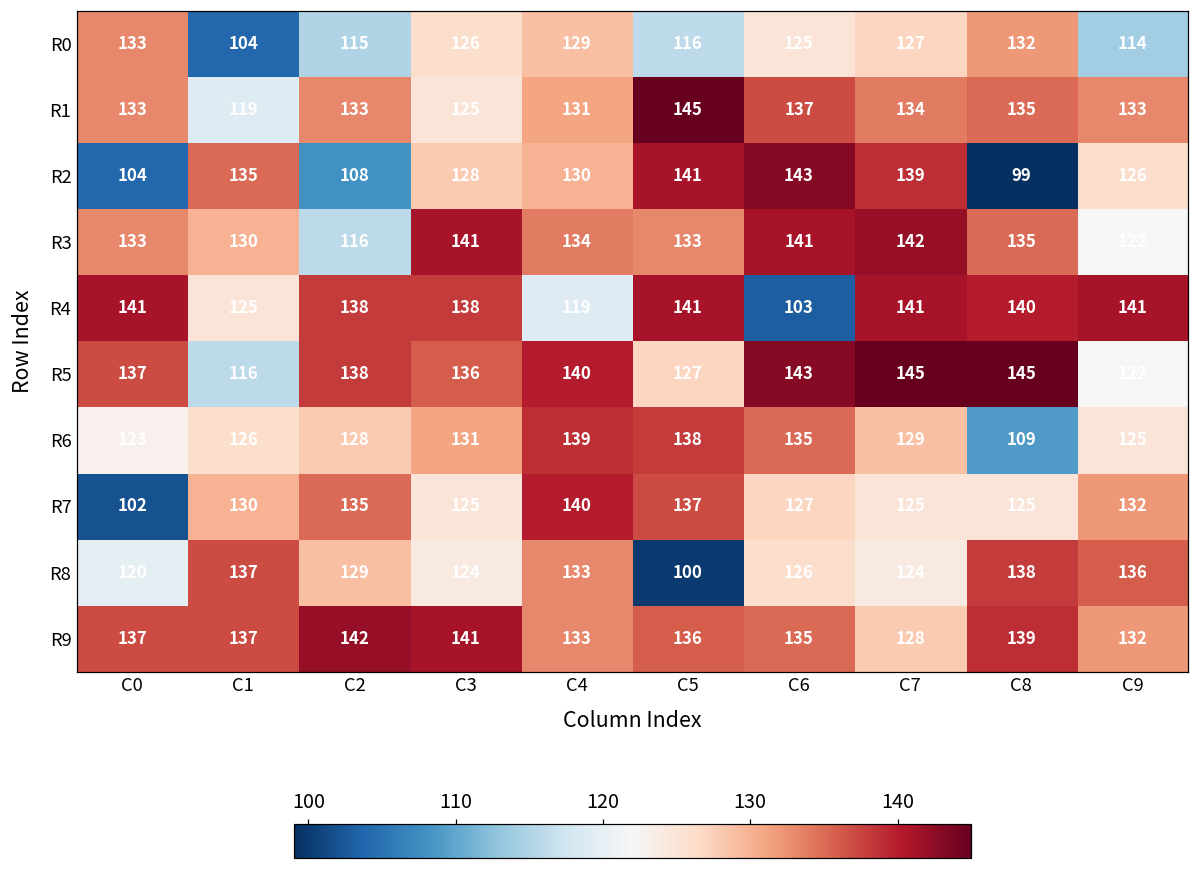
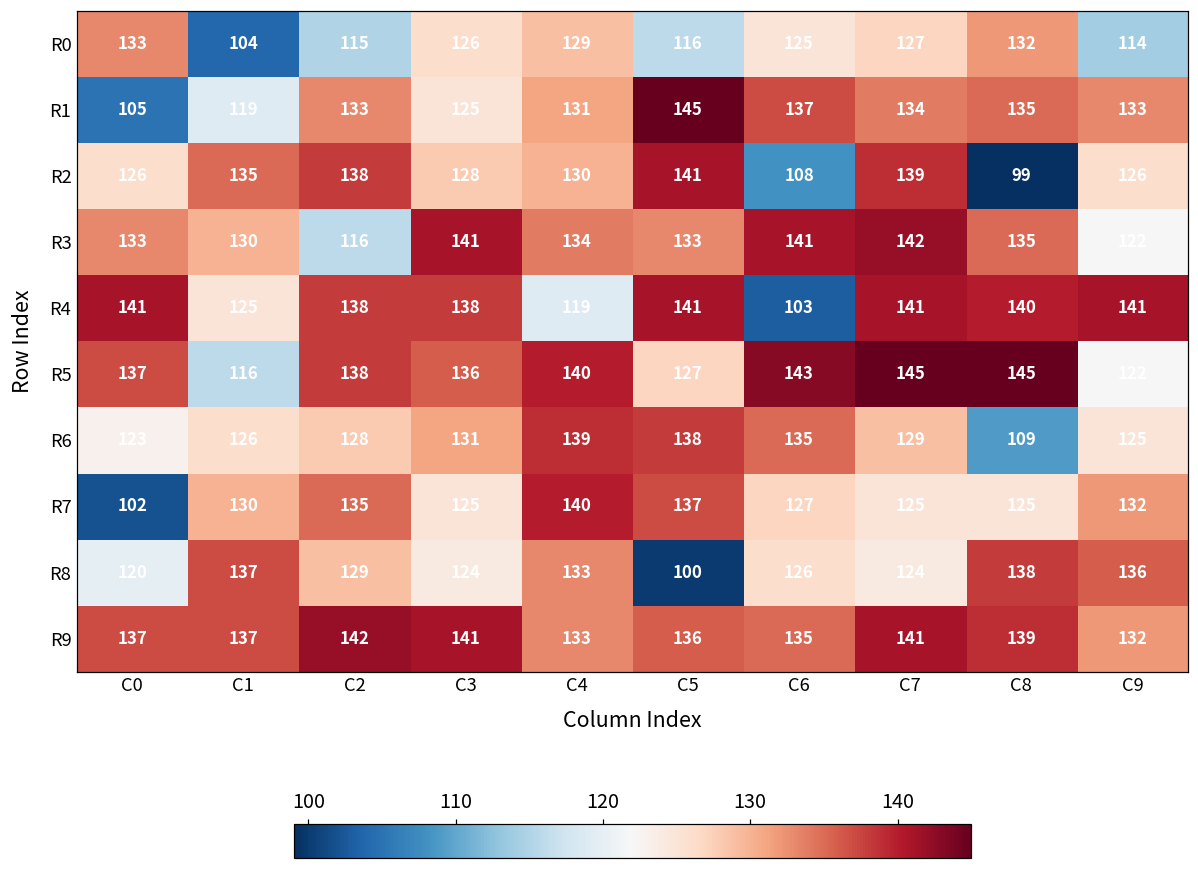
R1, C0: 133 -> 105
R2, C0: 104 -> 126
R2, C2: 108 -> 138
R2, C6: 143 -> 108
R9, C7: 128 -> 141
